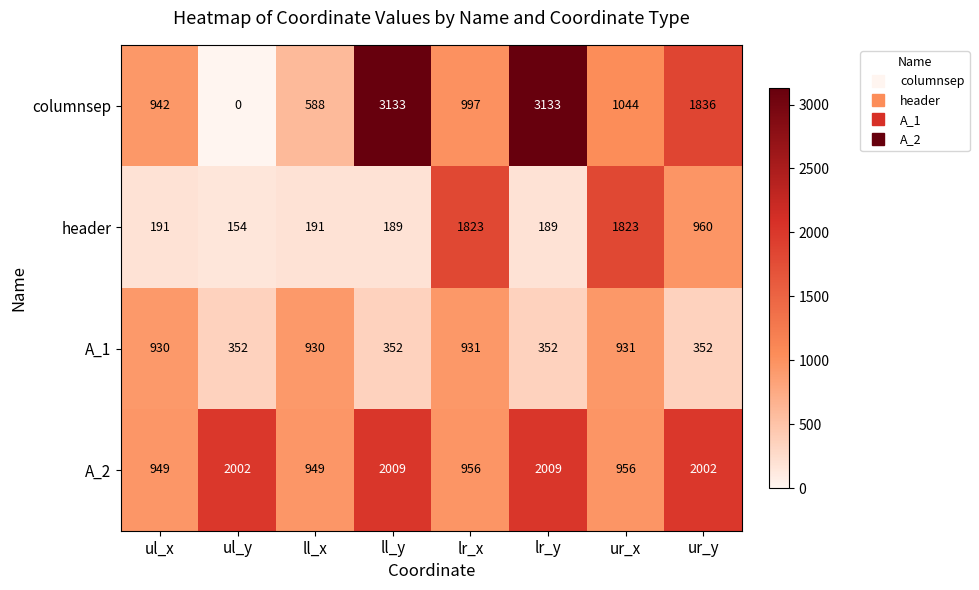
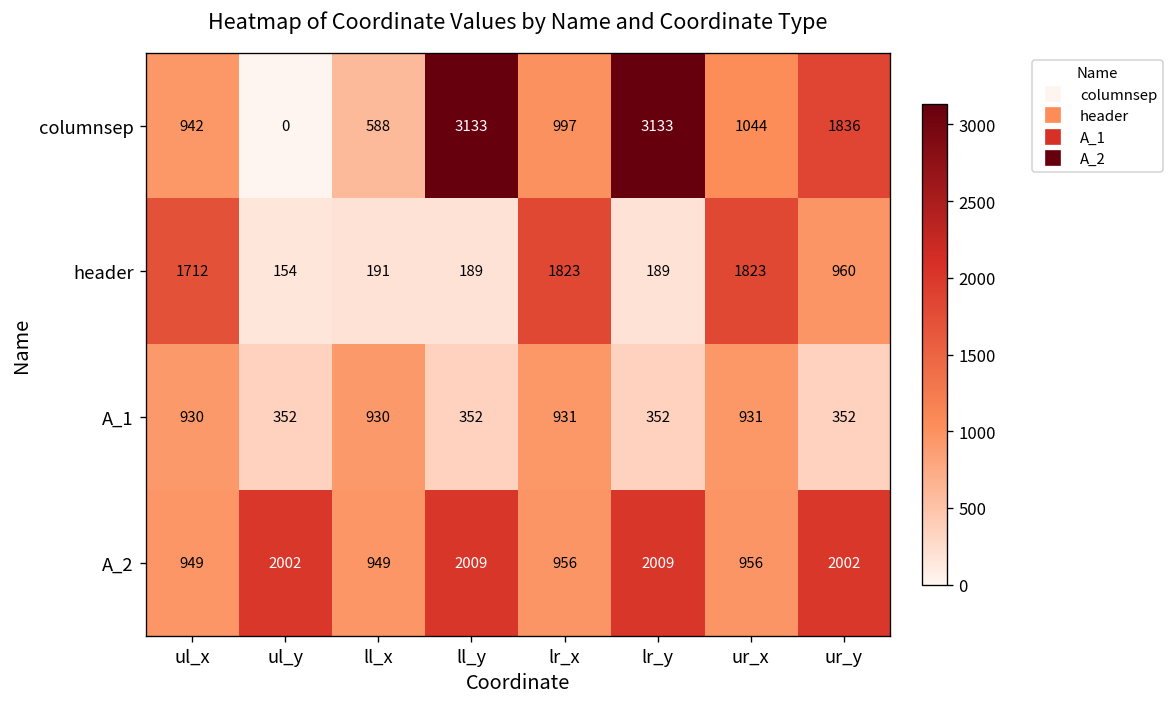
header, ul_x: 191 -> 1712
